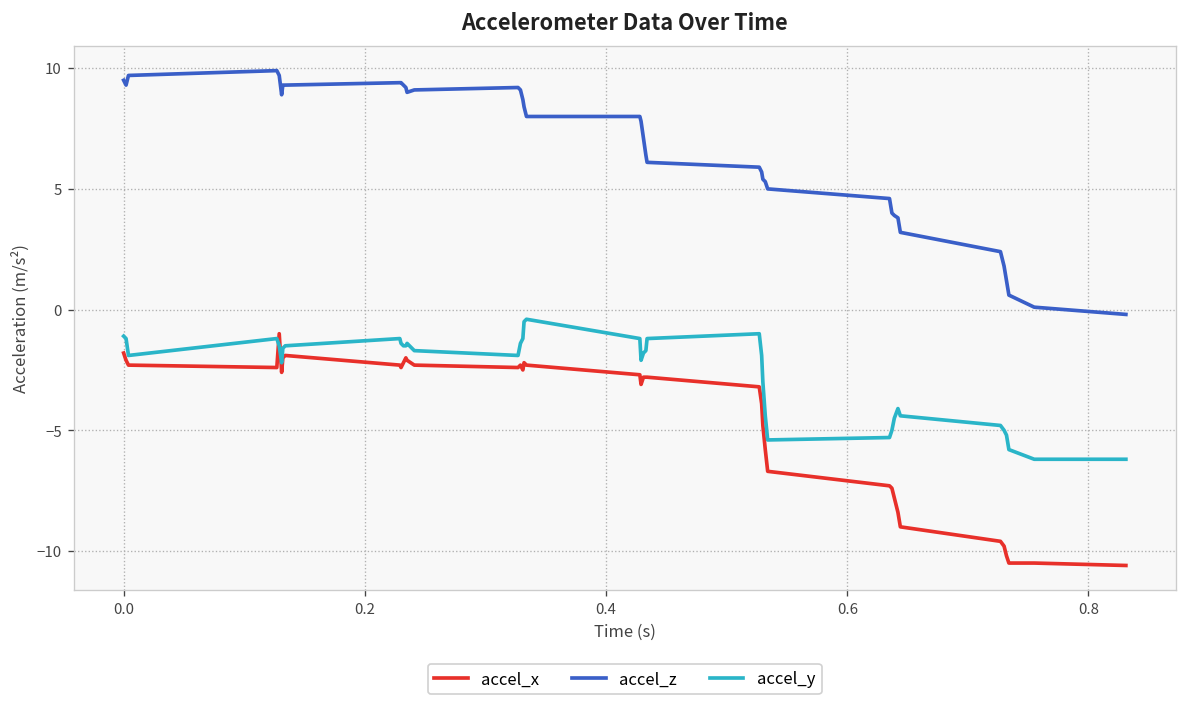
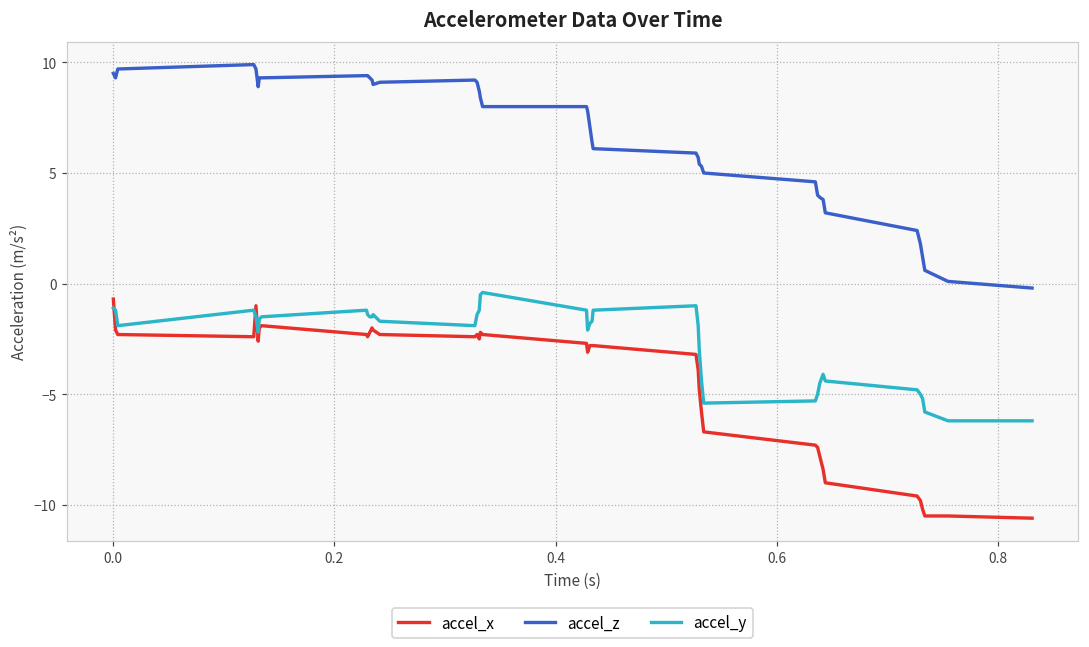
accel_x, 0.0: -1.8 -> -0.7
